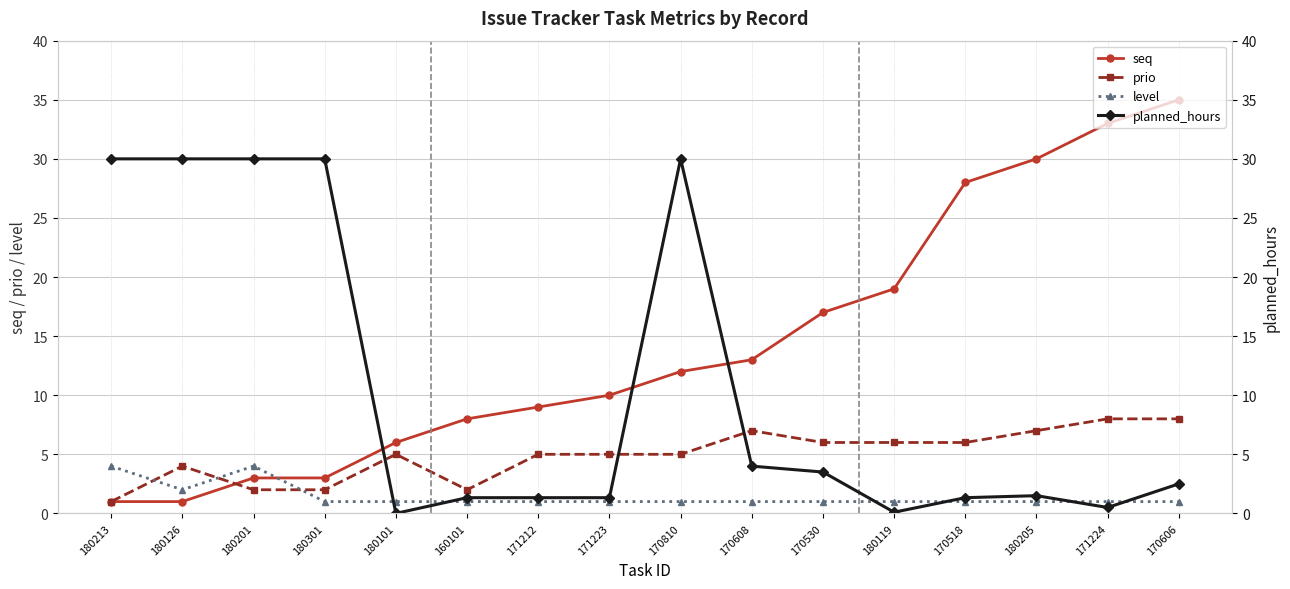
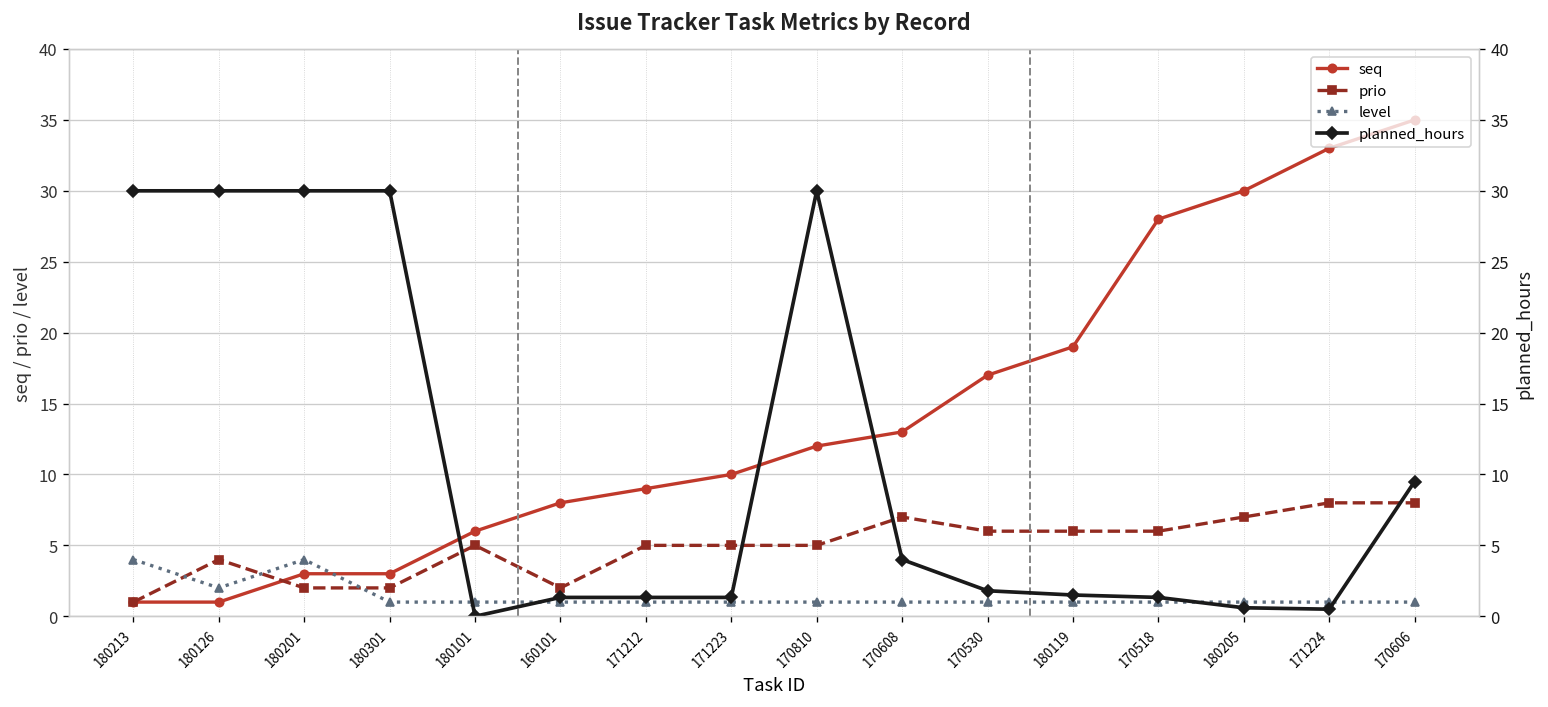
planned_hours, 170530: 3.5 -> 1.8
planned_hours, 180119: 0.1 -> 1.5
planned_hours, 180205: 1.5 -> 0.6
planned_hours, 170606: 2.5 -> 9.5
